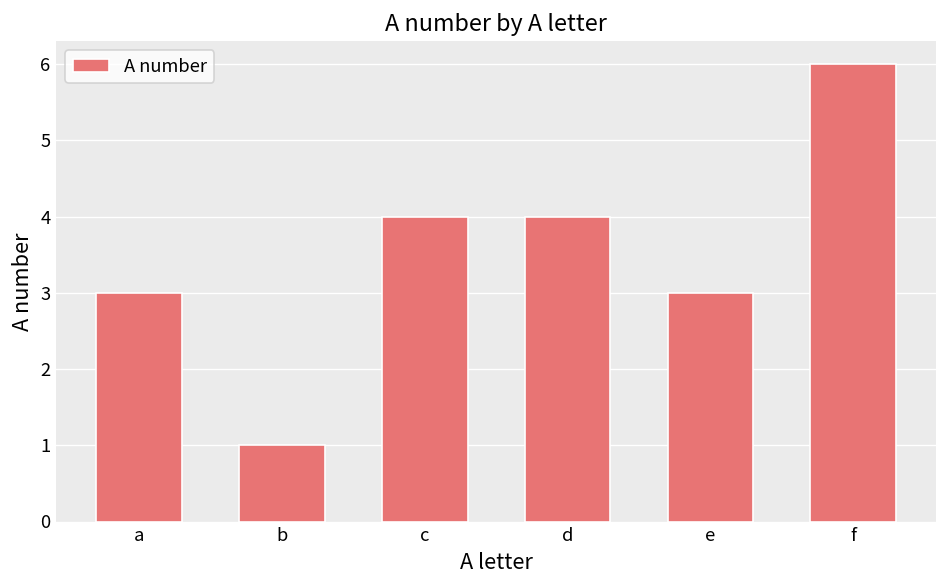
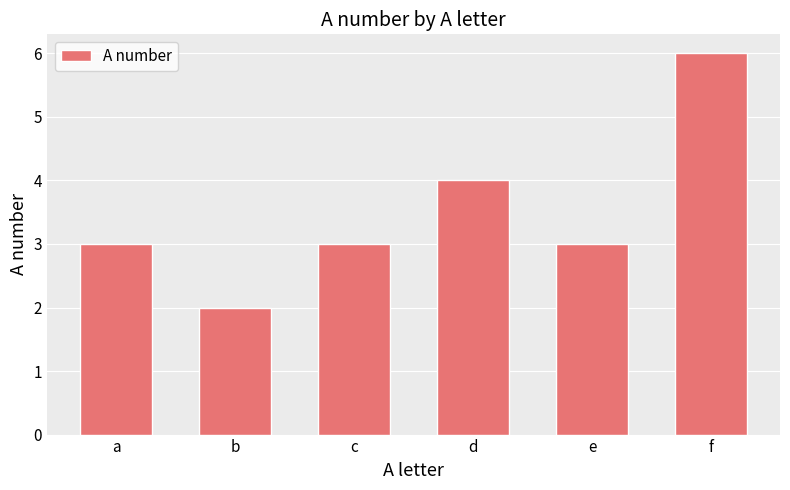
b: 1 -> 2
c: 4 -> 3
